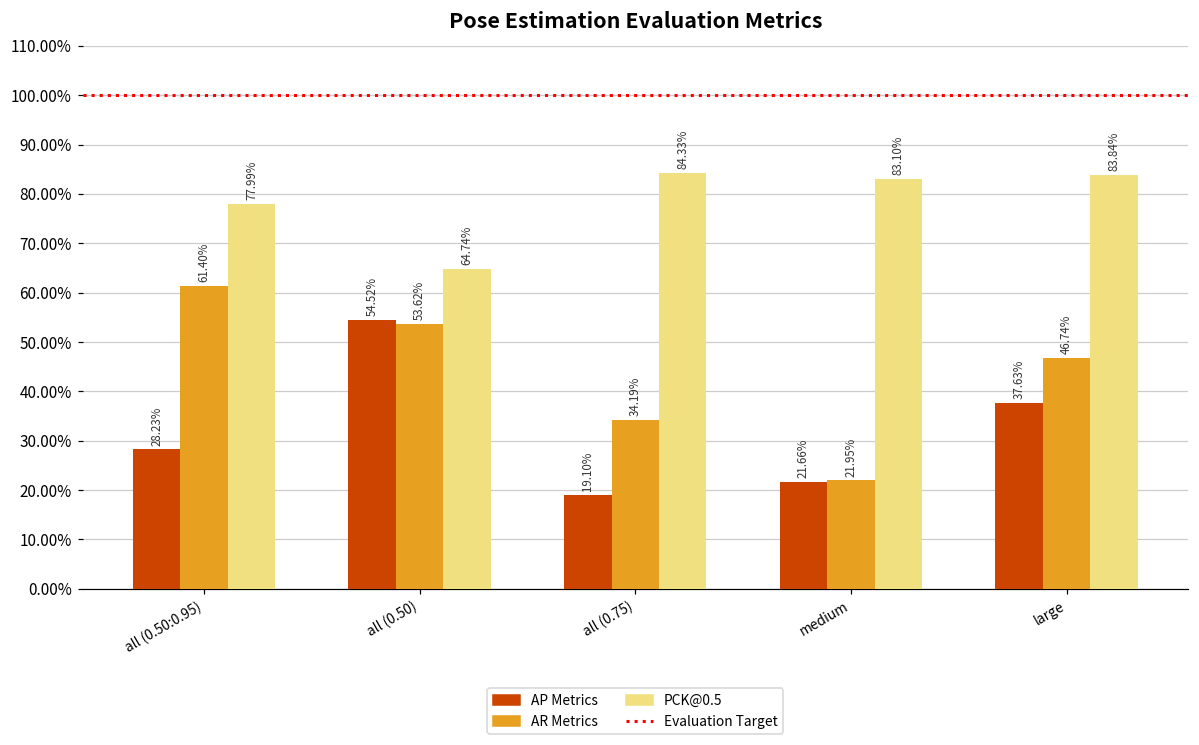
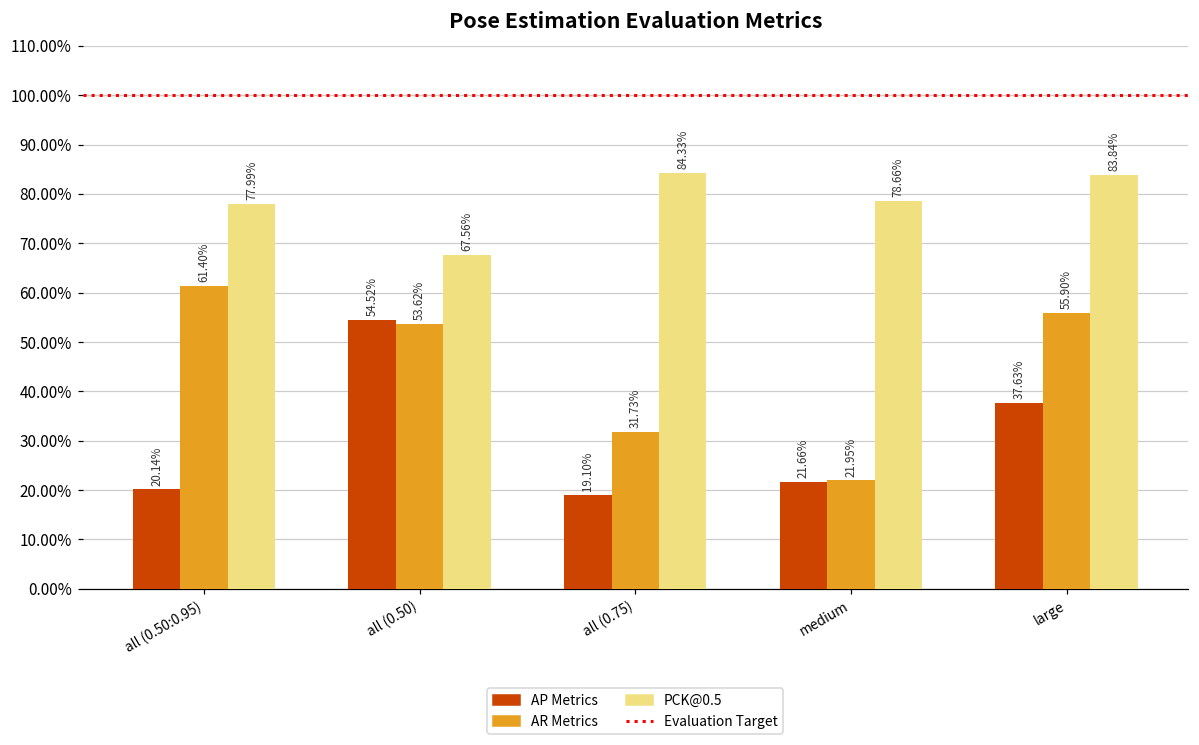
AP Metrics, all (0.50:0.95): 28.23% -> 20.14%
PCK@0.5, all (0.50): 64.74% -> 67.56%
AR Metrics, all (0.75): 34.19% -> 31.73%
PCK@0.5, medium: 83.10% -> 78.66%
AR Metrics, large: 46.74% -> 55.90%
